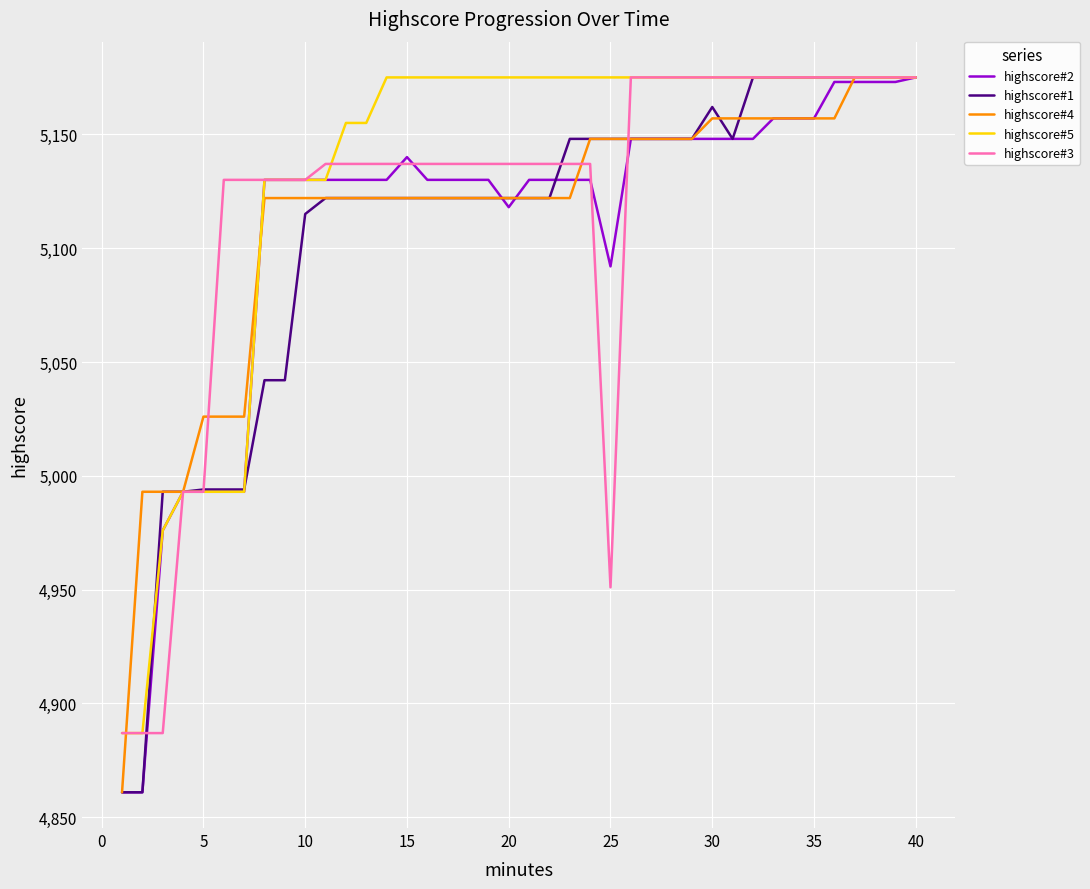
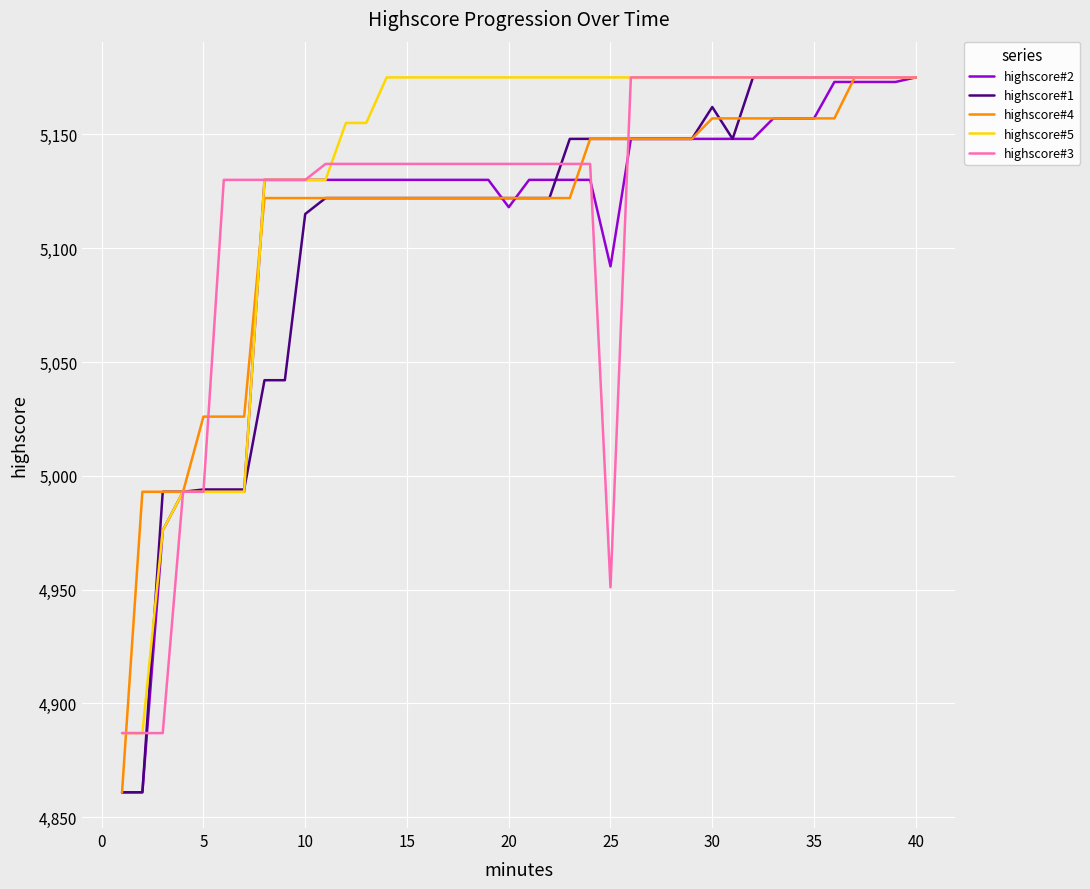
highscore#2, 15: 5,140 -> 5,130
